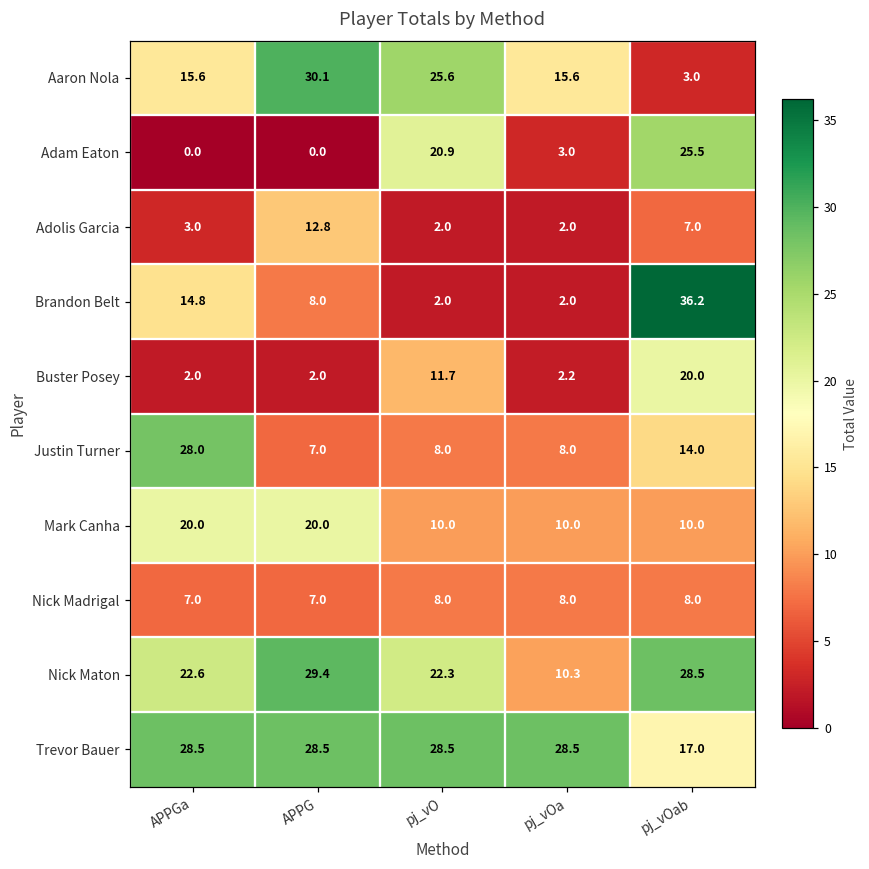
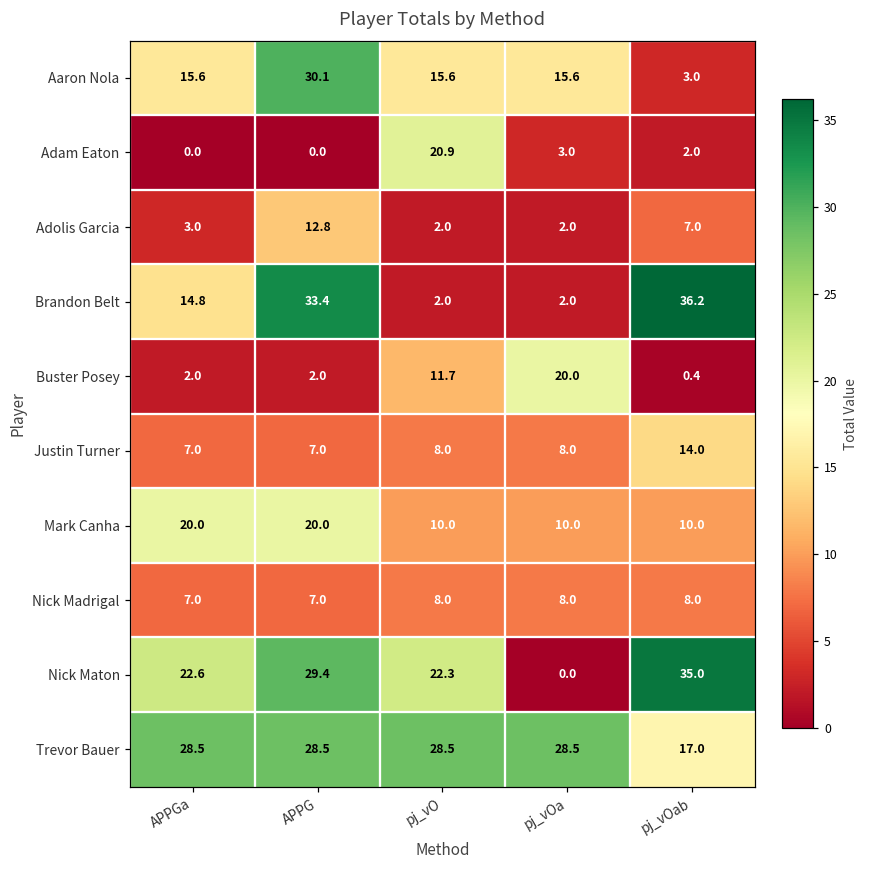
Aaron Nola, pj_vO: 25.6 -> 15.6
Adam Eaton, pj_vOab: 25.5 -> 2.0
Brandon Belt, APPG: 8.0 -> 33.4
Buster Posey, pj_vOa: 2.2 -> 20.0
Buster Posey, pj_vOab: 20.0 -> 0.4
Justin Turner, APPGa: 28.0 -> 7.0
Nick Maton, pj_vOa: 10.3 -> 0.0
Nick Maton, pj_vOab: 28.5 -> 35.0
